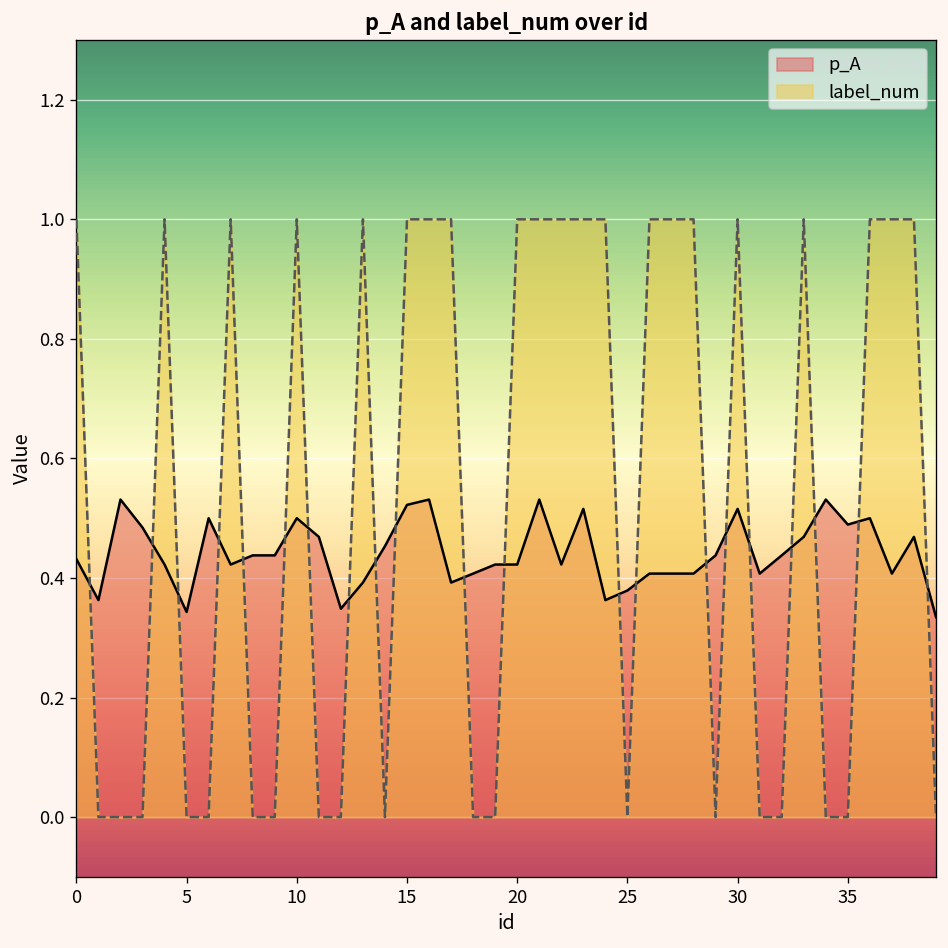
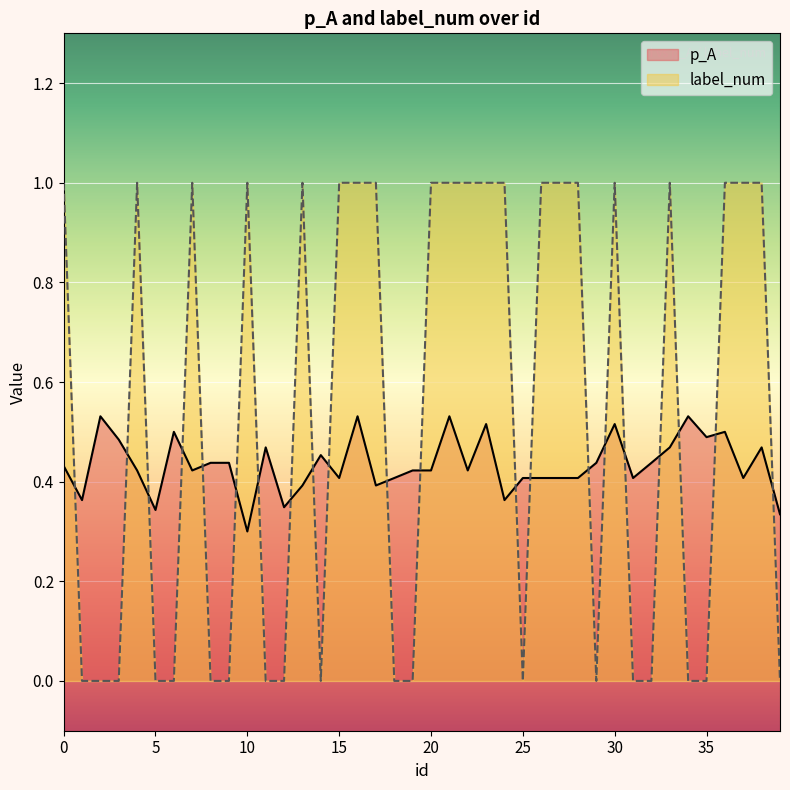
p_A, 10: 0.5 -> 0.3
p_A, 15: 0.52 -> 0.41
p_A, 25: 0.38 -> 0.41
